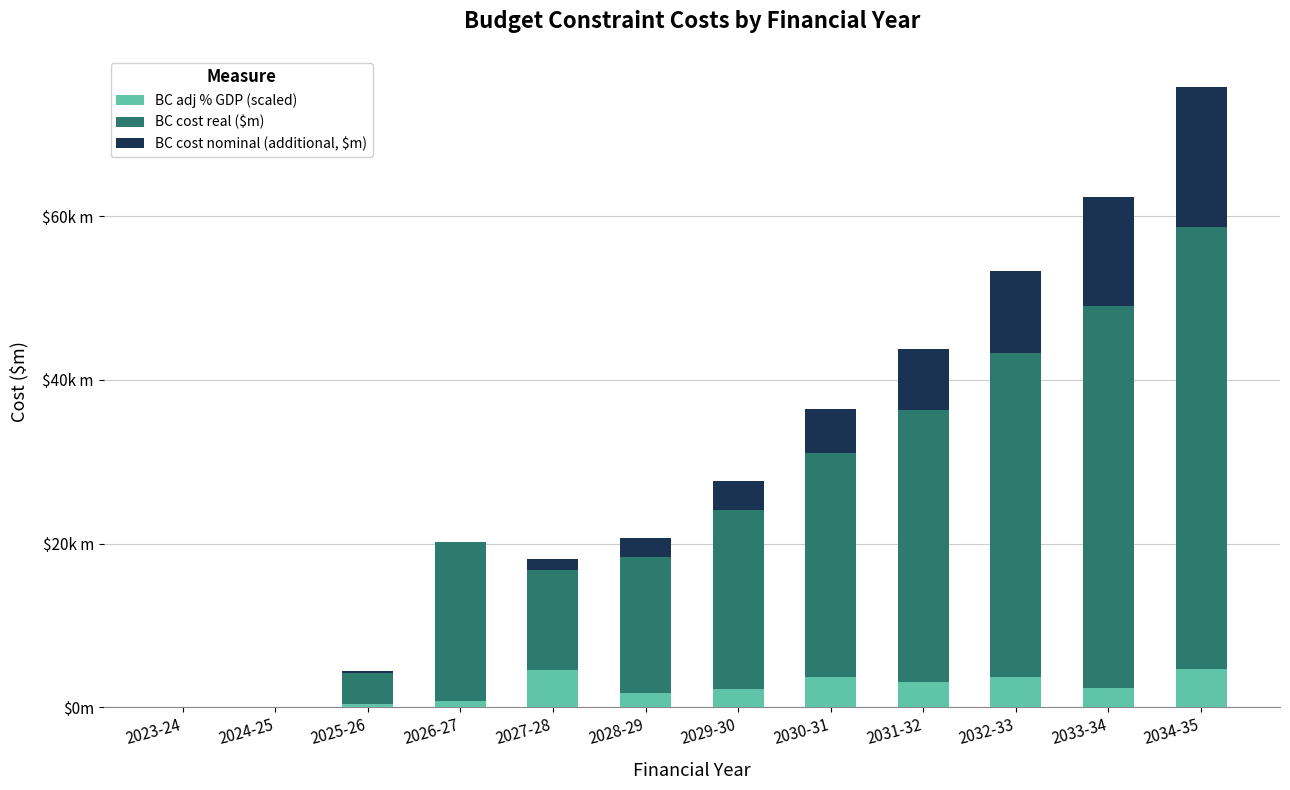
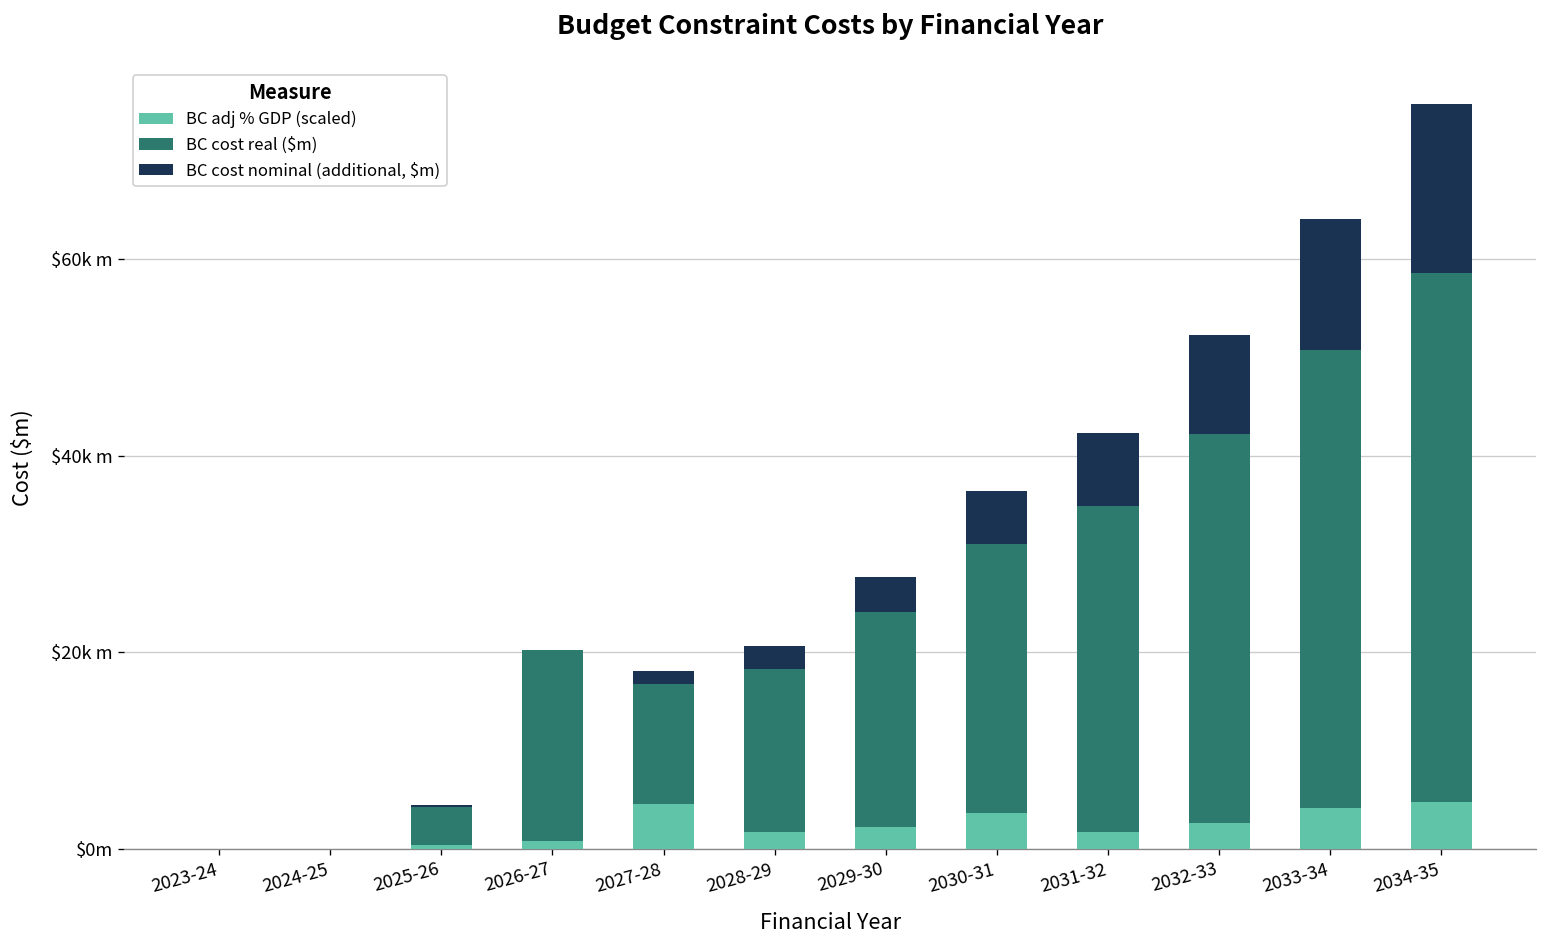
BC adj % GDP (scaled), 2031-32: $3k m -> $2k m
BC adj % GDP (scaled), 2032-33: $4k m -> $3k m
BC adj % GDP (scaled), 2033-34: $2k m -> $4k m
